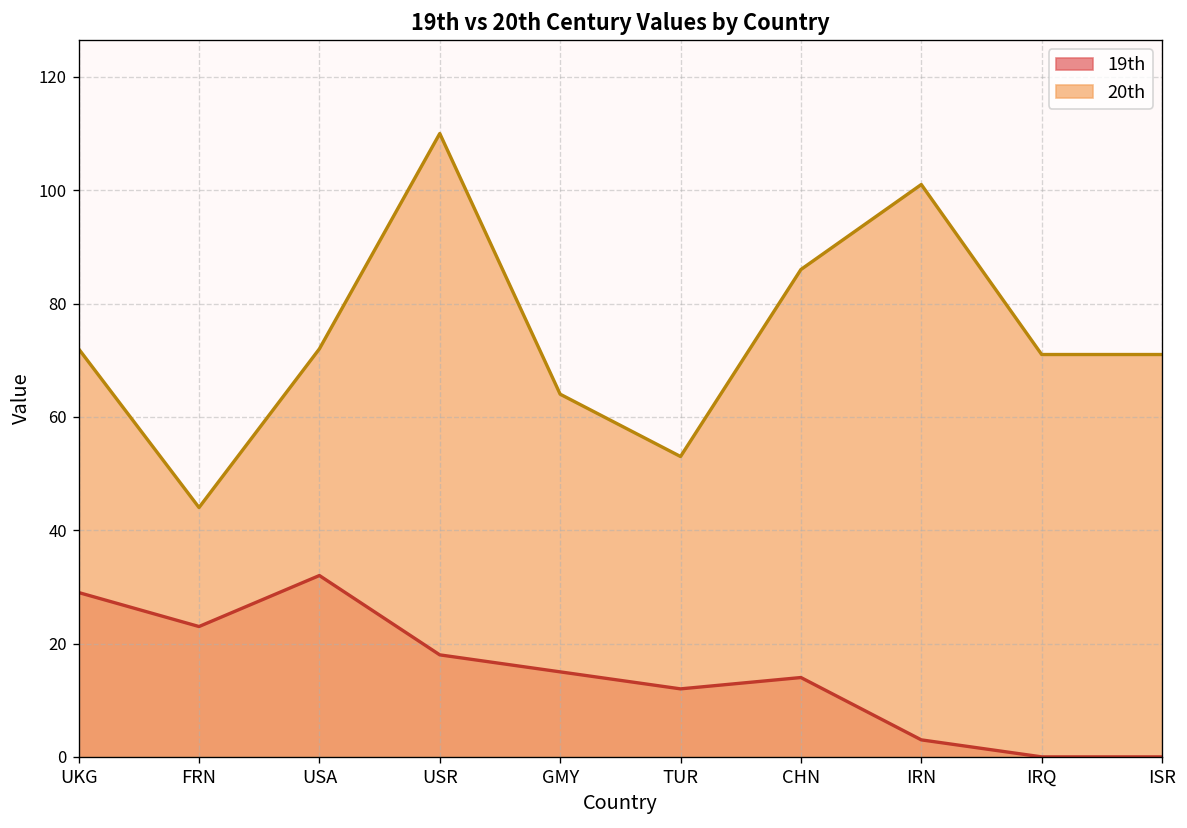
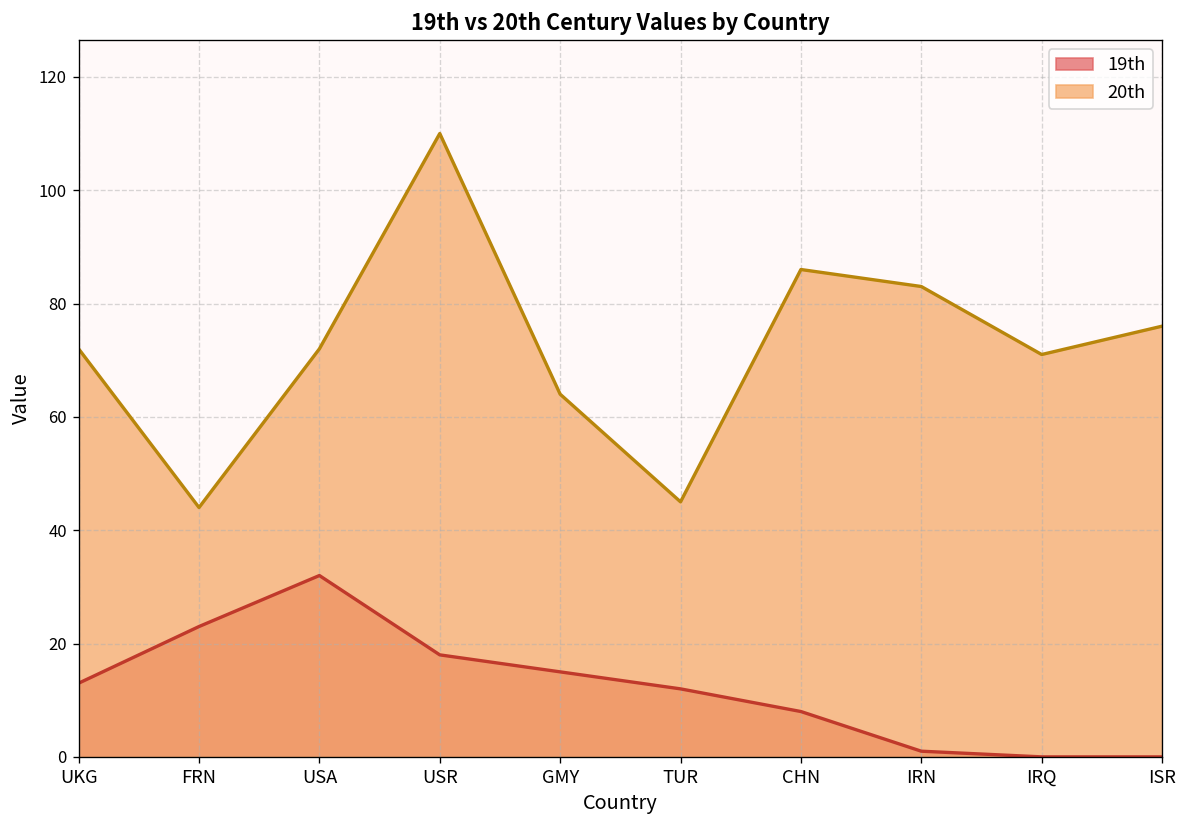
19th, UKG: 29 -> 13
20th, TUR: 53 -> 45
19th, CHN: 14 -> 8
19th, IRN: 3 -> 1
20th, IRN: 101 -> 83
20th, ISR: 71 -> 76
